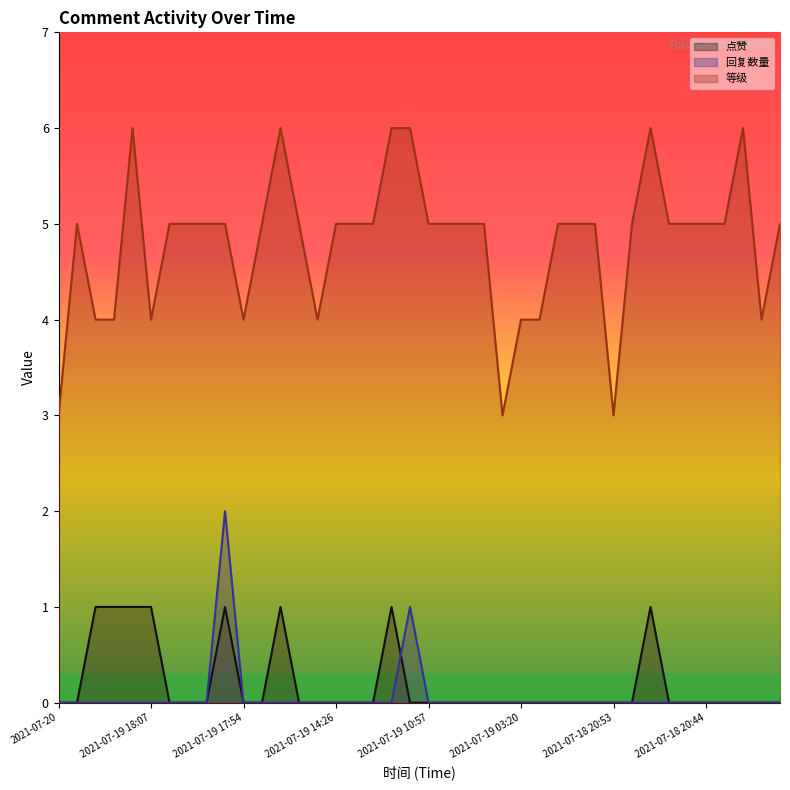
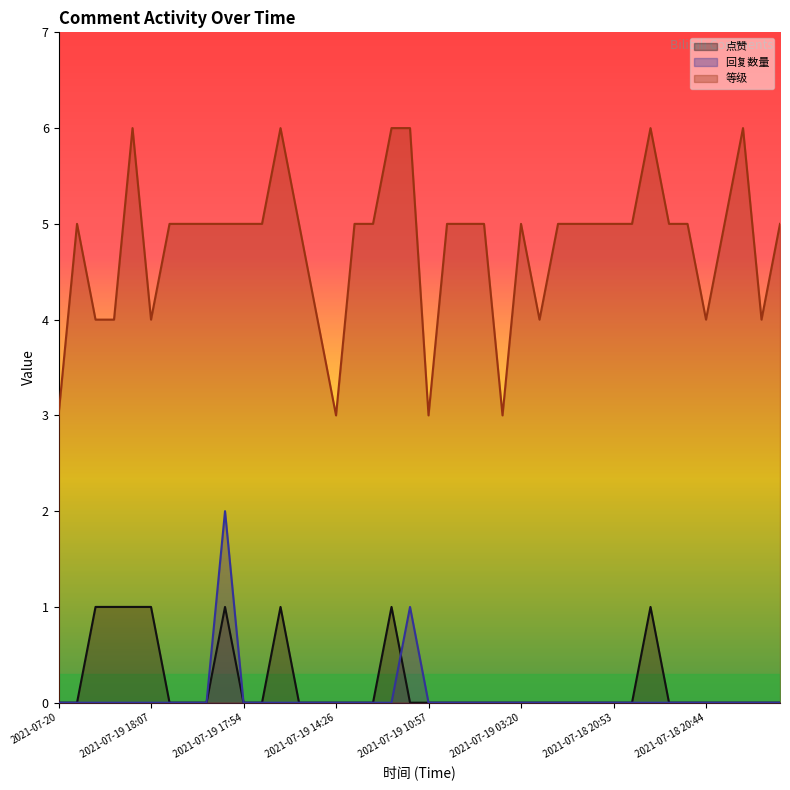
等级, 2021-07-19 17:54: 4 -> 5
等级, 2021-07-19 14:26: 5 -> 3
等级, 2021-07-19 10:57: 5 -> 3
等级, 2021-07-19 03:20: 4 -> 5
等级, 2021-07-18 20:53: 3 -> 5
等级, 2021-07-18 20:44: 5 -> 4
